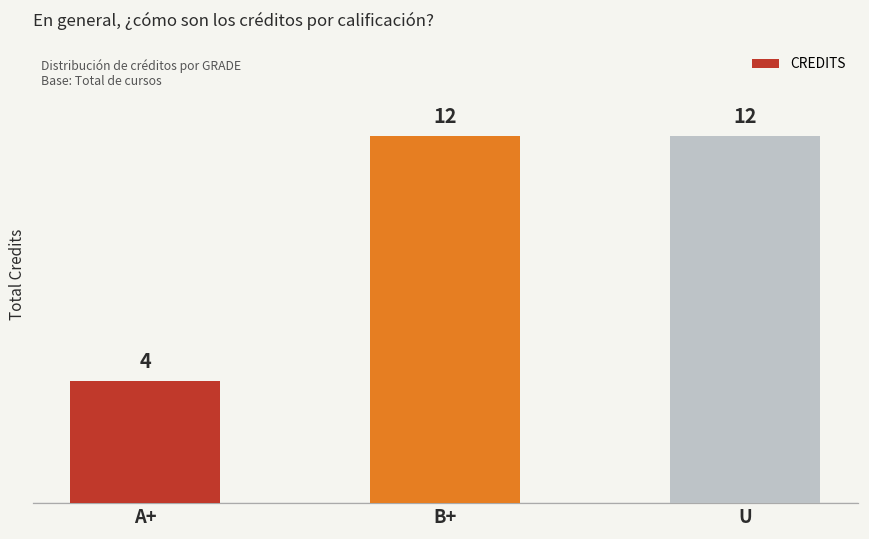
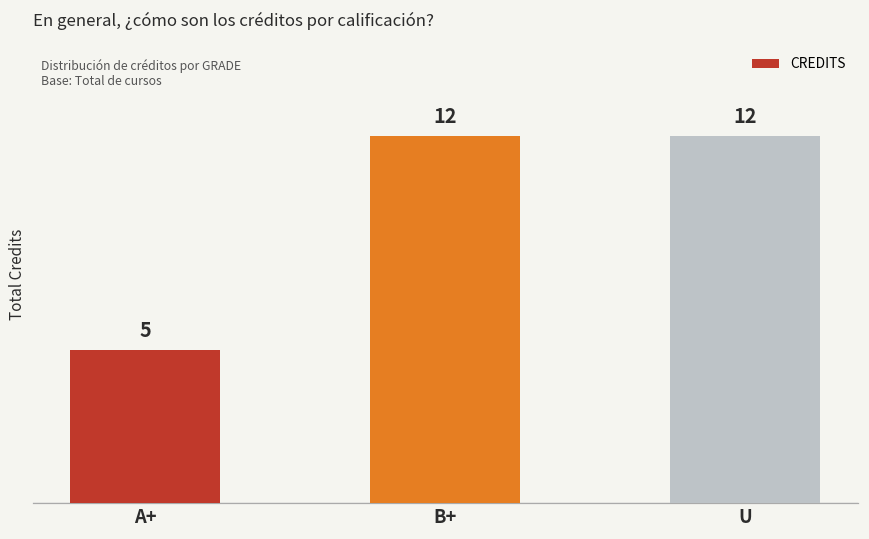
A+: 4 -> 5
